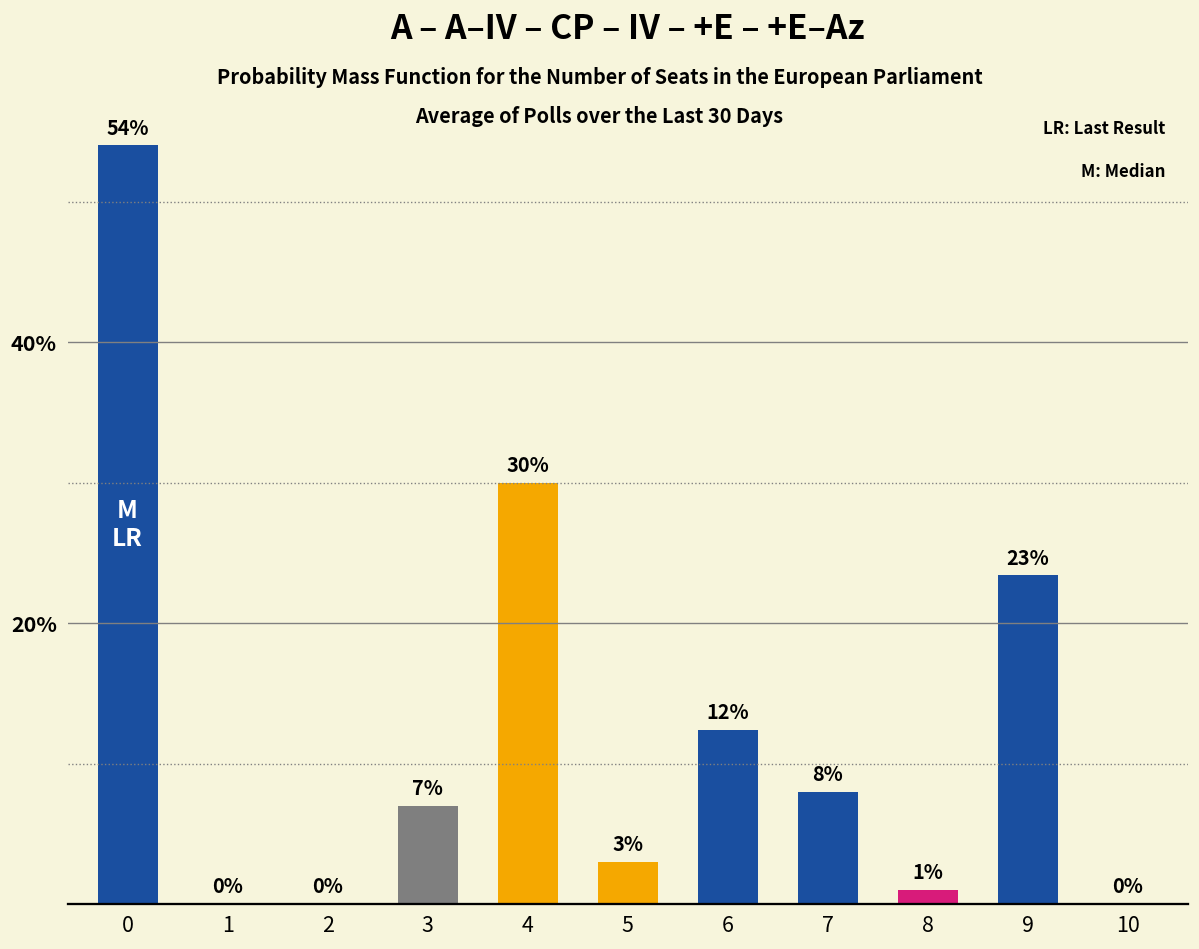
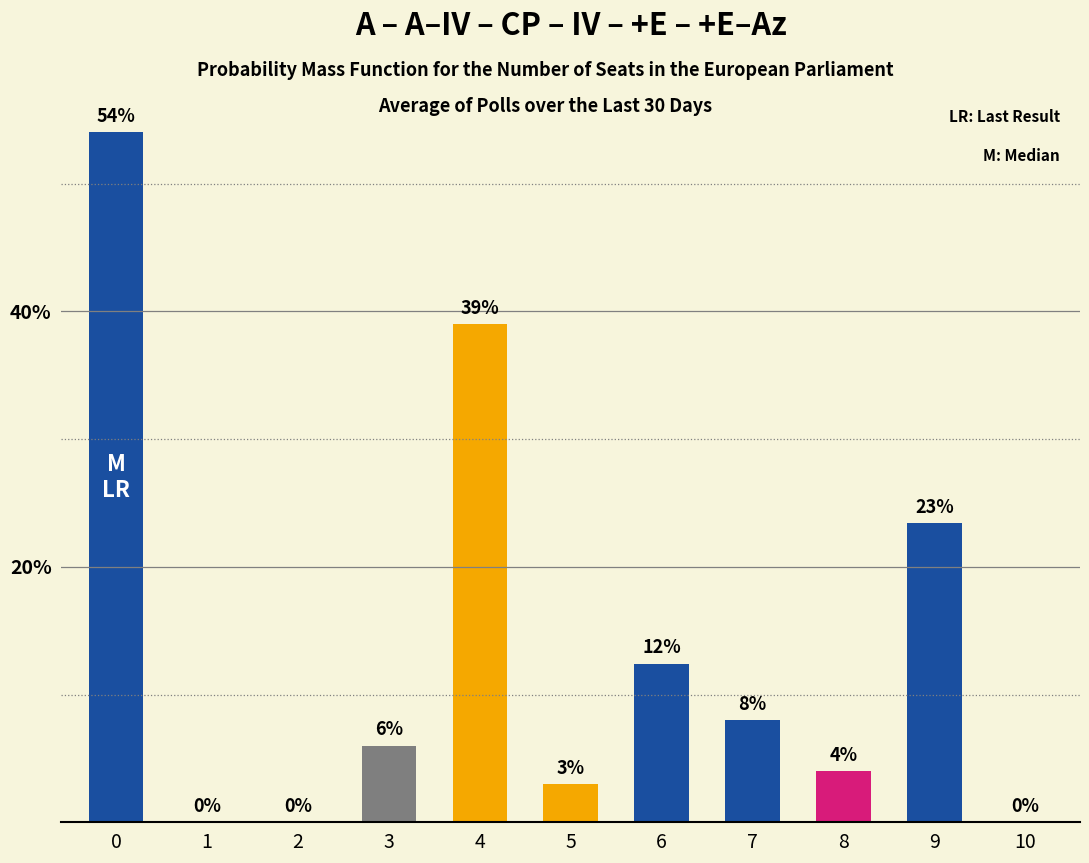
3: 7% -> 6%
4: 30% -> 39%
8: 1% -> 4%
